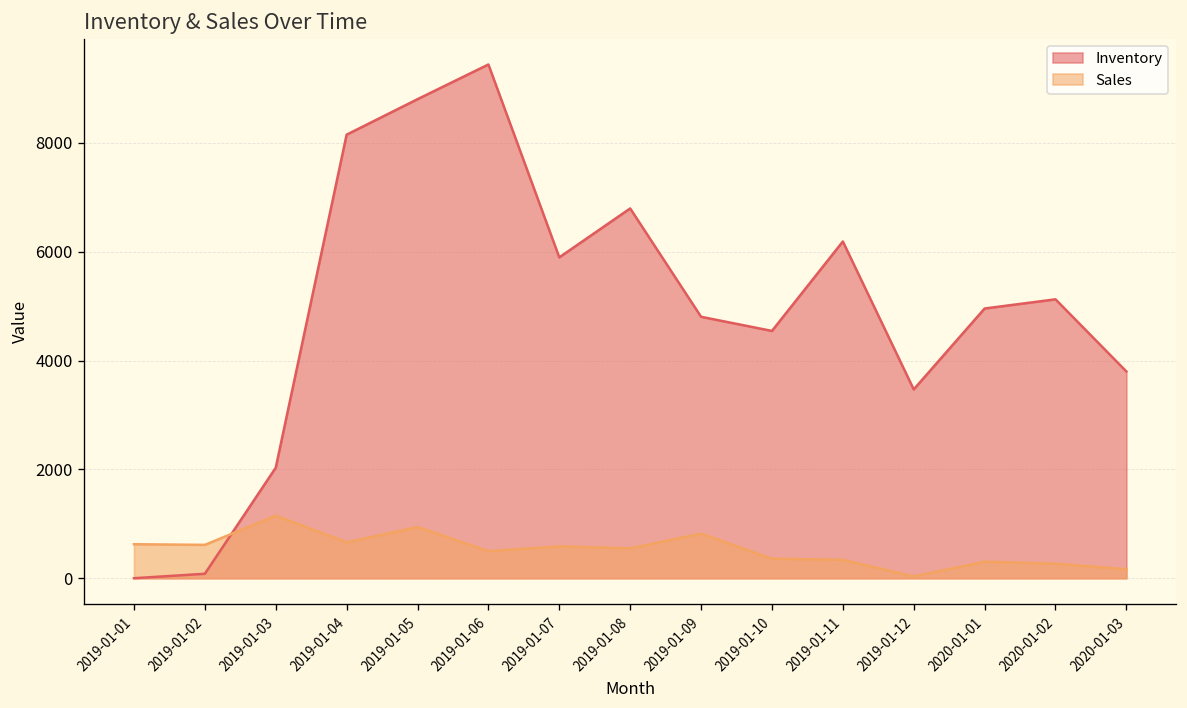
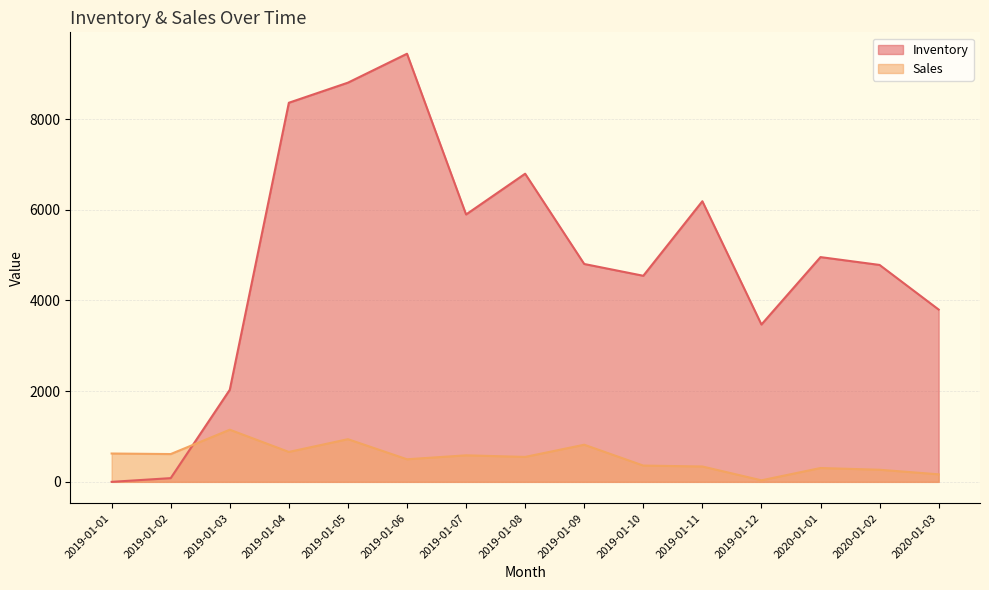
Inventory, 2019-01-04: 8200 -> 8400
Inventory, 2020-01-02: 5100 -> 4800
